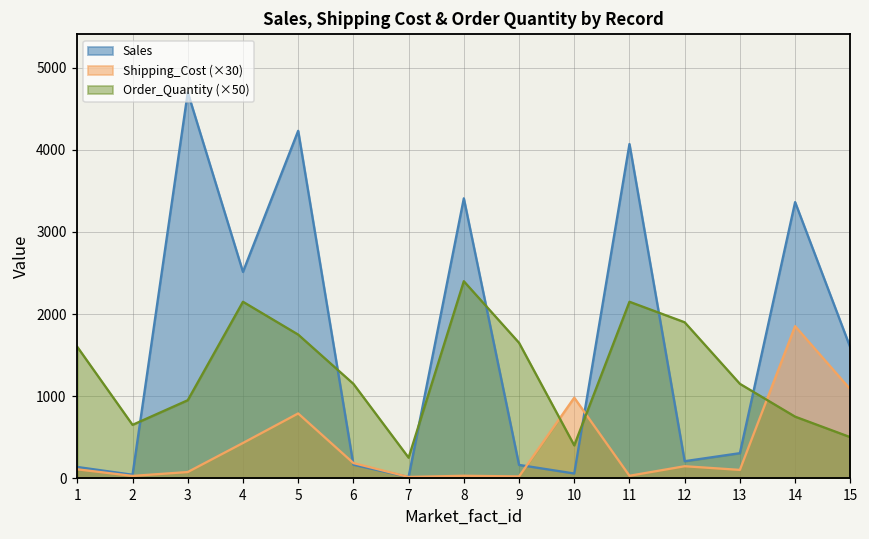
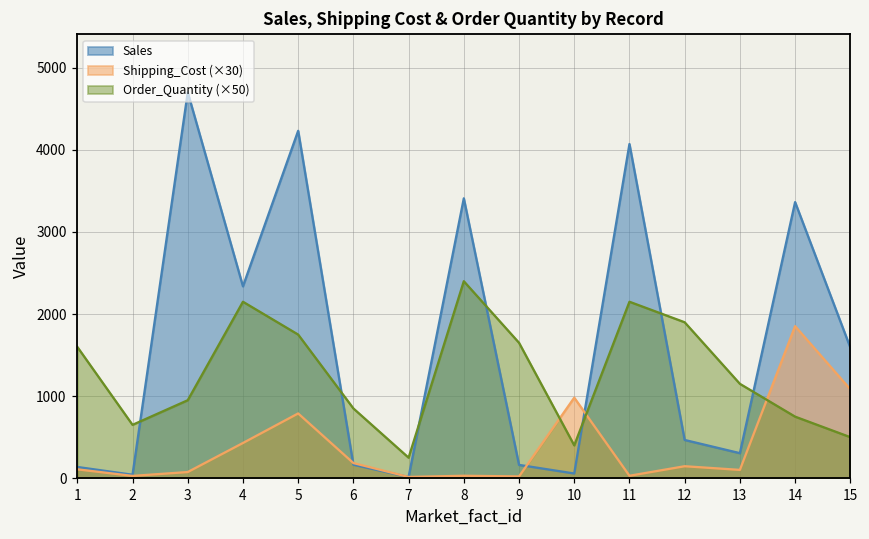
Sales, 4: 2500 -> 2300
Order_Quantity (×50), 6: 1200 -> 900
Sales, 12: 200 -> 500
